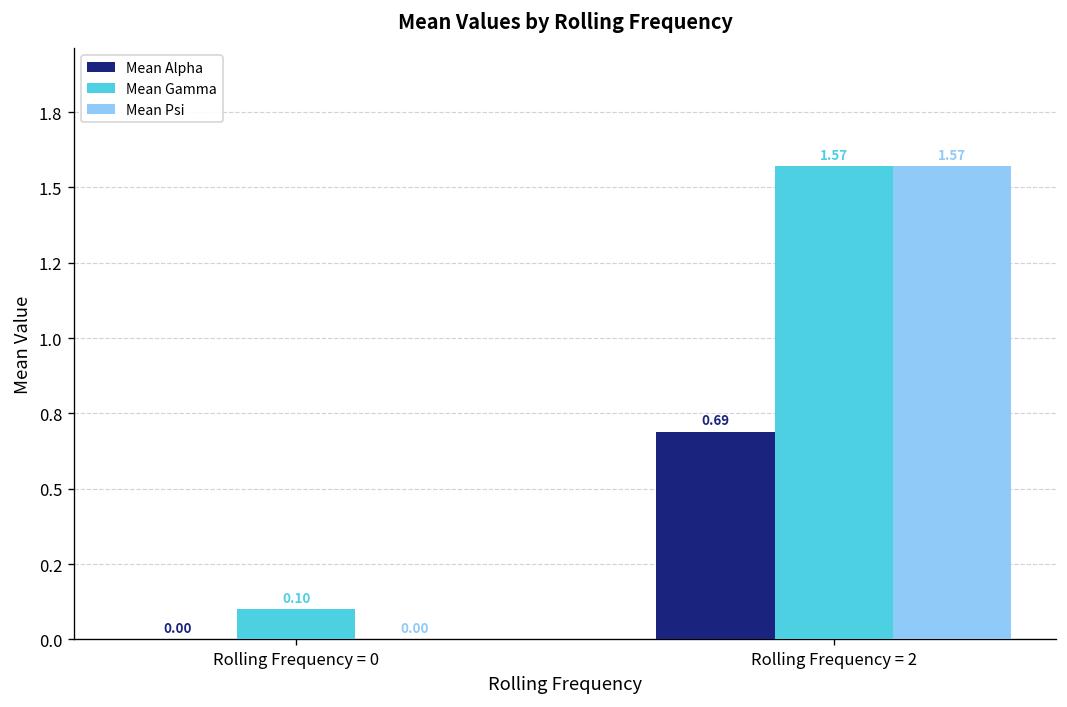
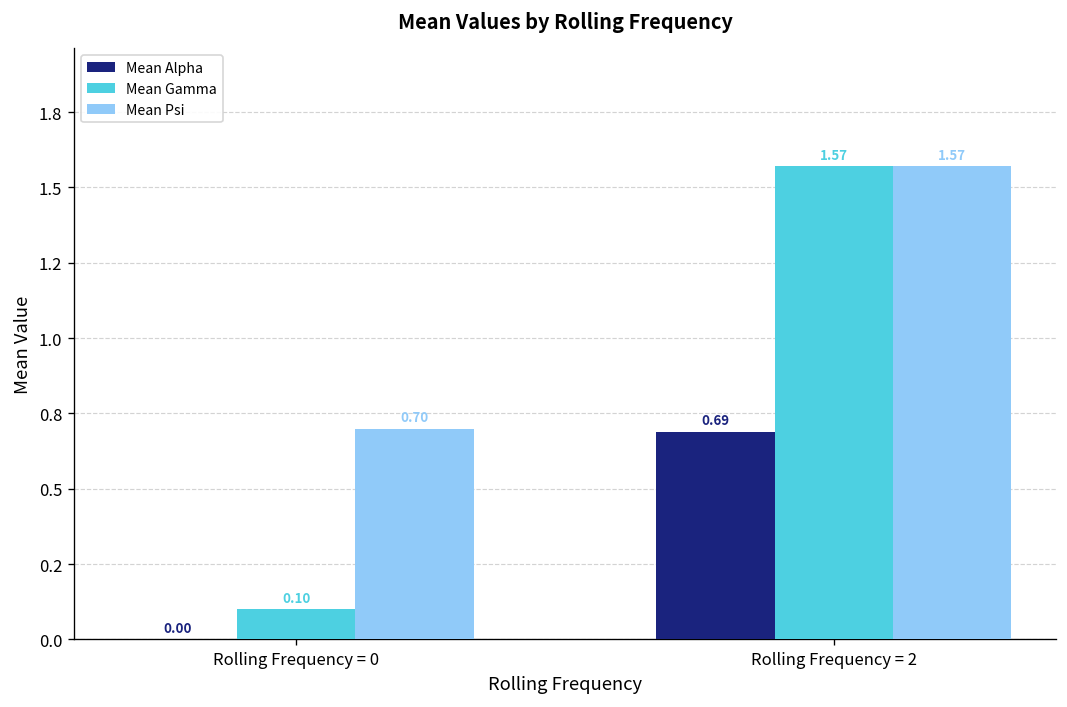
Mean Psi, Rolling Frequency = 0: 0.00 -> 0.70
